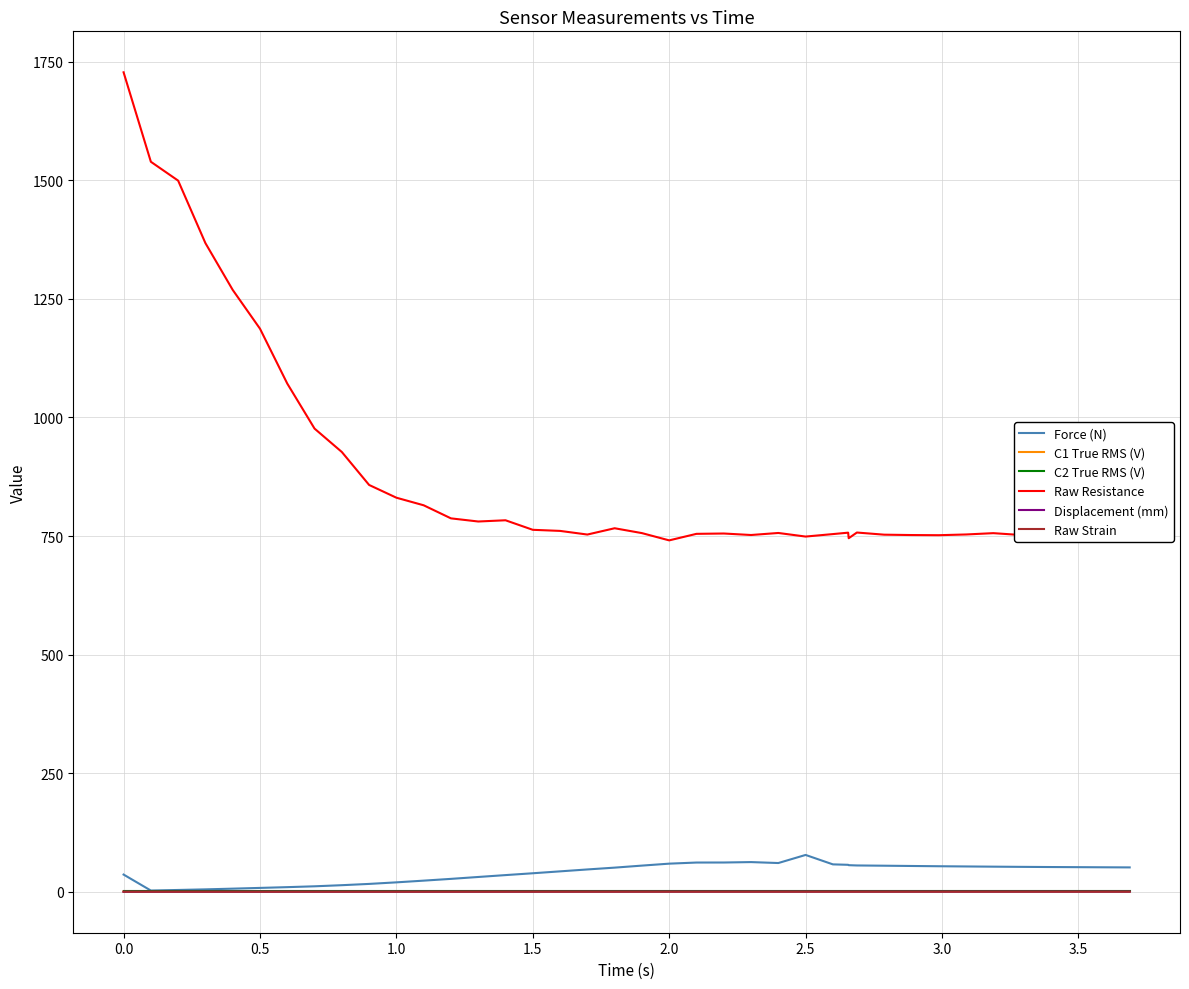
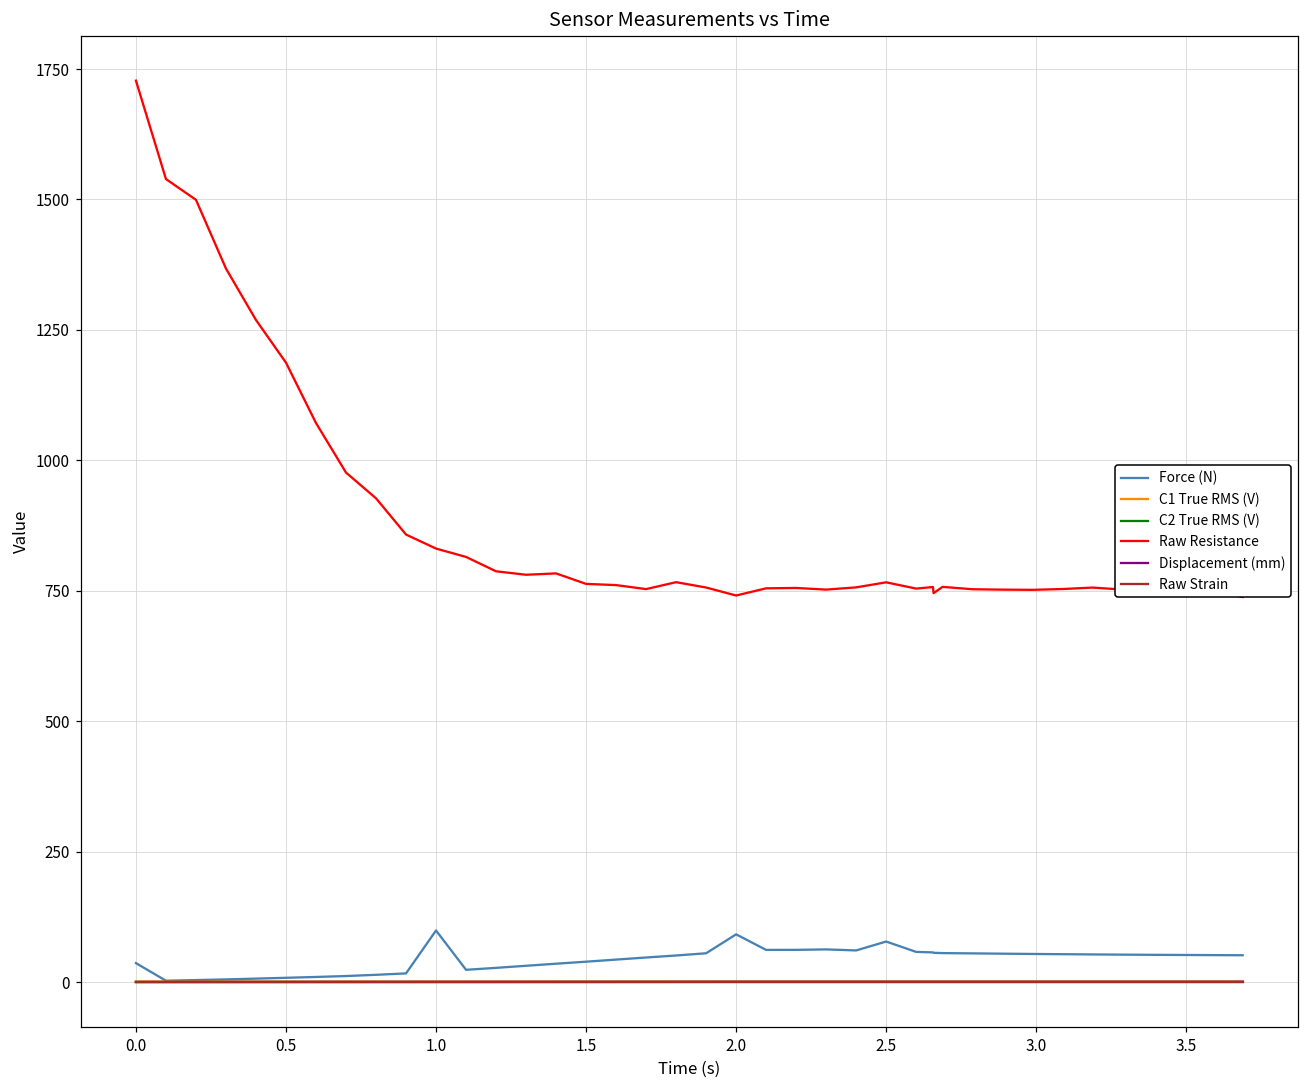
Force (N), 1.0: 20 -> 100
Force (N), 2.0: 60 -> 90
Raw Resistance, 2.5: 750 -> 770
